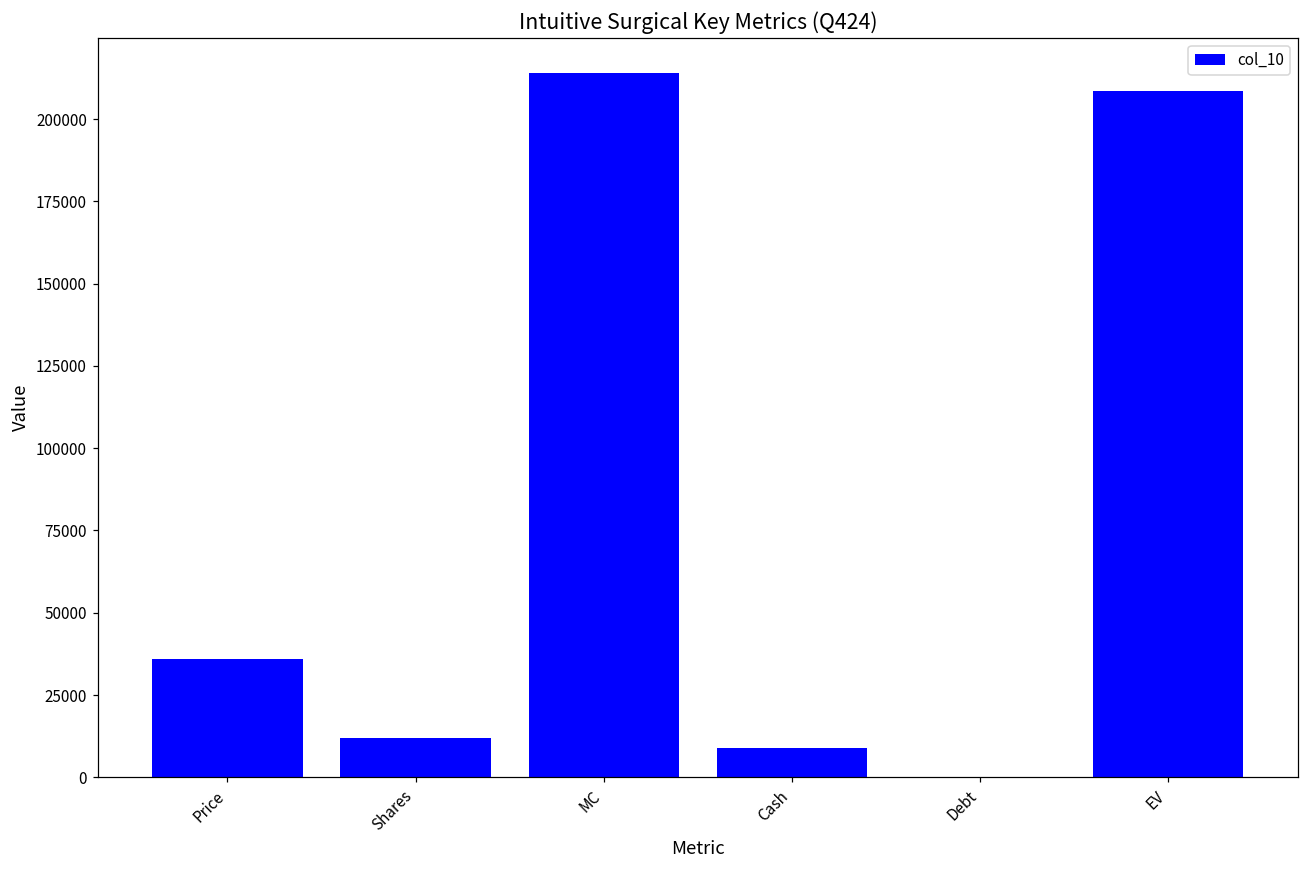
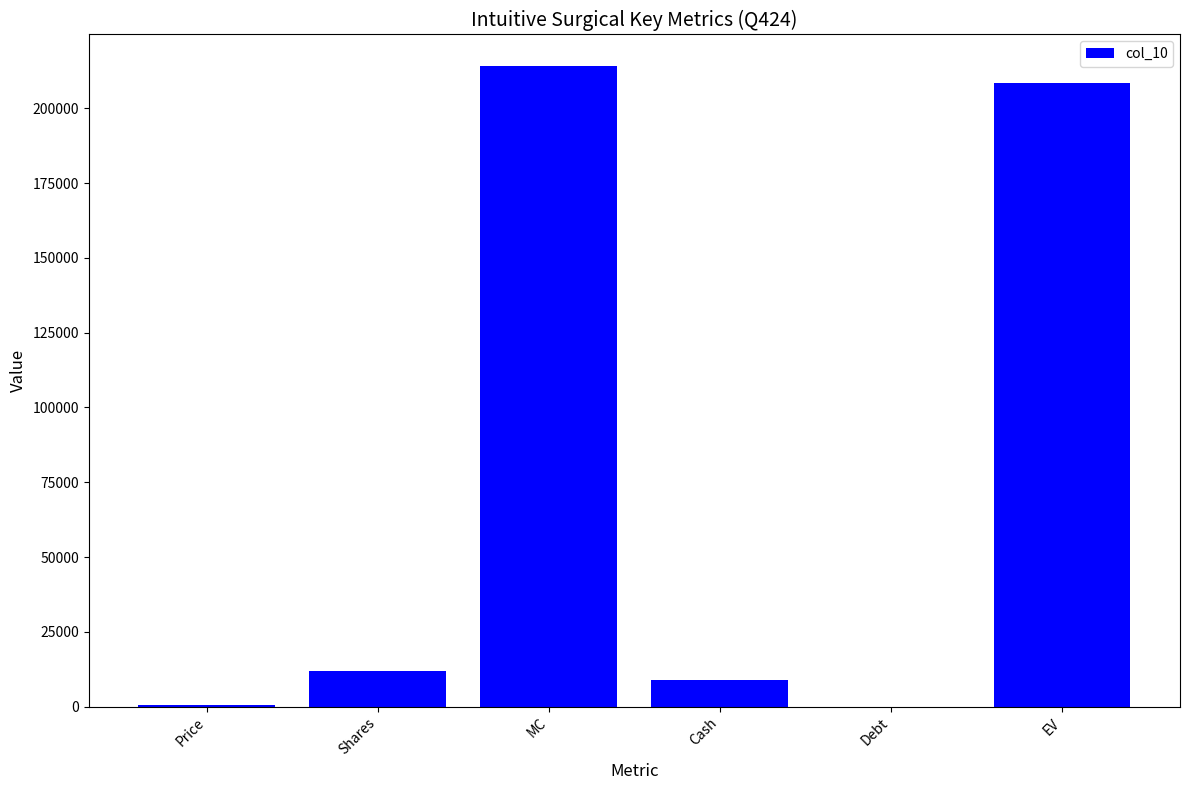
Price: 36000 -> 1000
